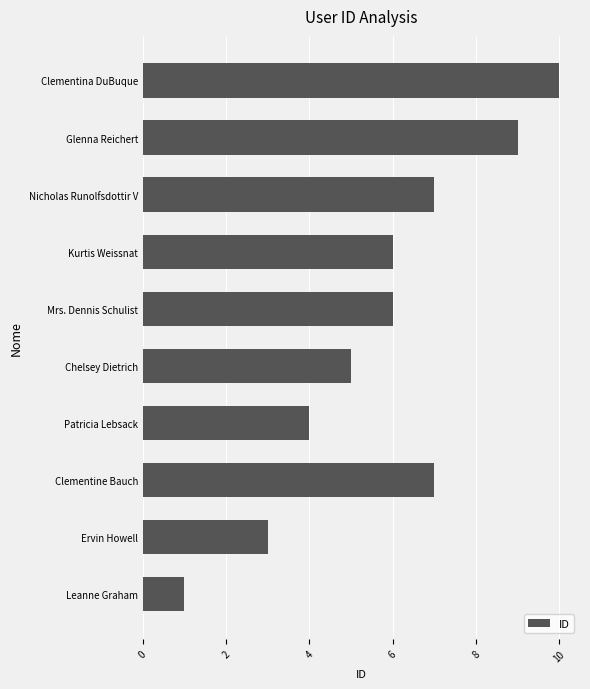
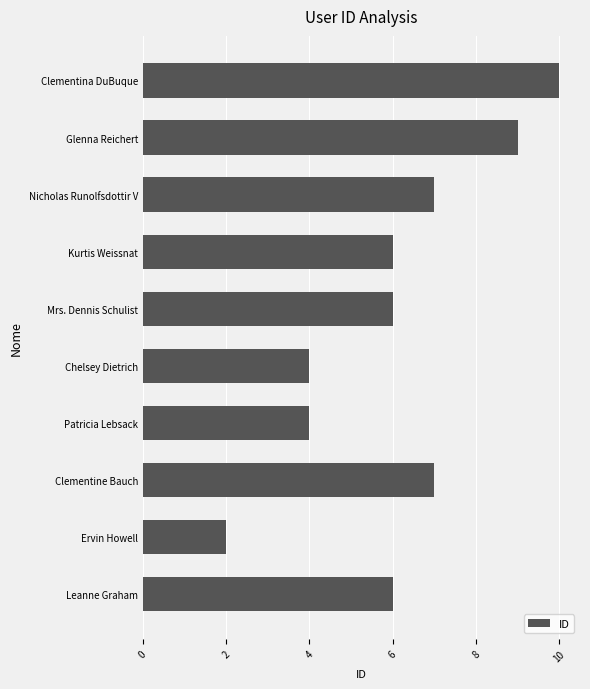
Chelsey Dietrich: 5 -> 4
Ervin Howell: 3 -> 2
Leanne Graham: 1 -> 6
